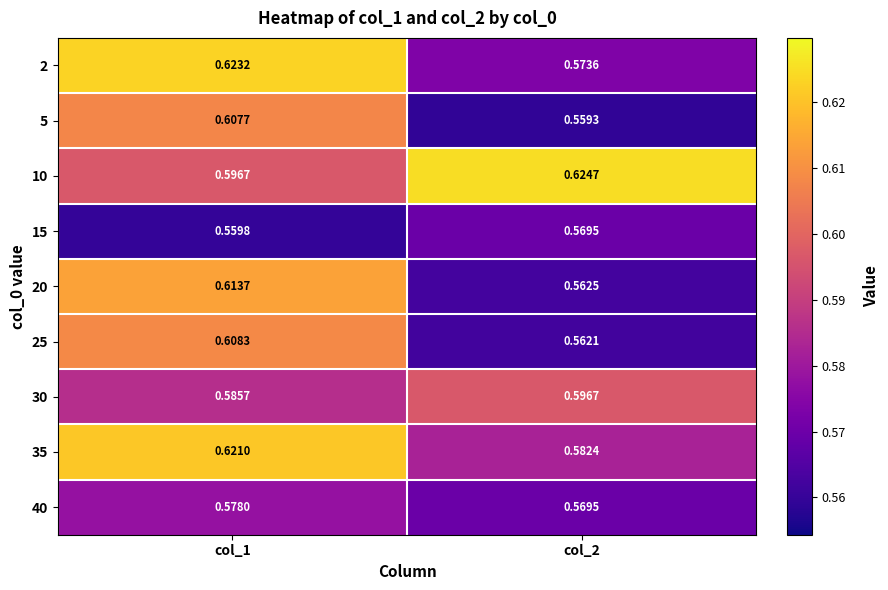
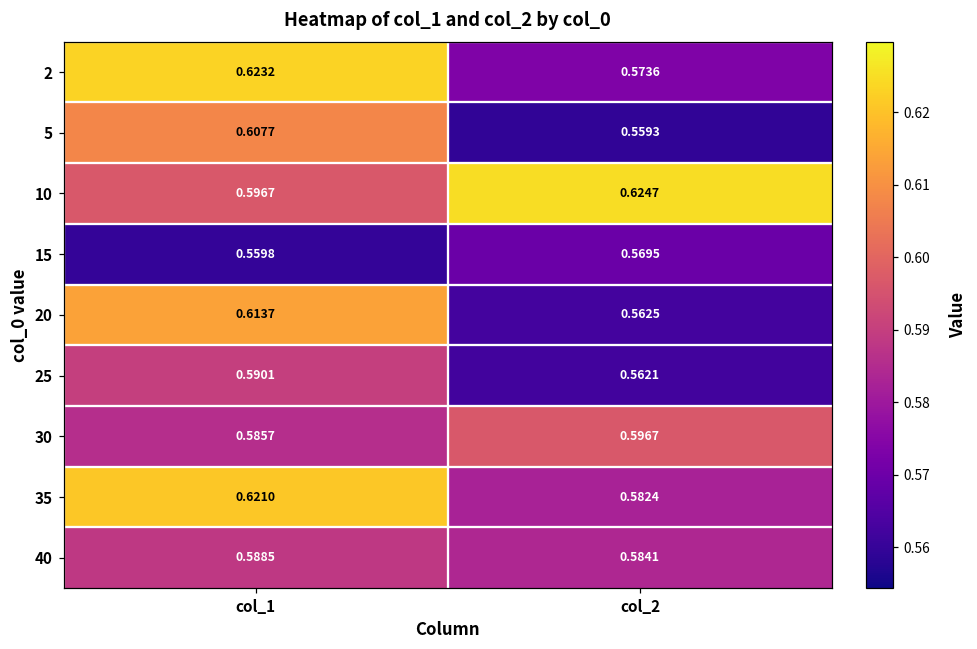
25, col_1: 0.6083 -> 0.5901
40, col_1: 0.5780 -> 0.5885
40, col_2: 0.5695 -> 0.5841
